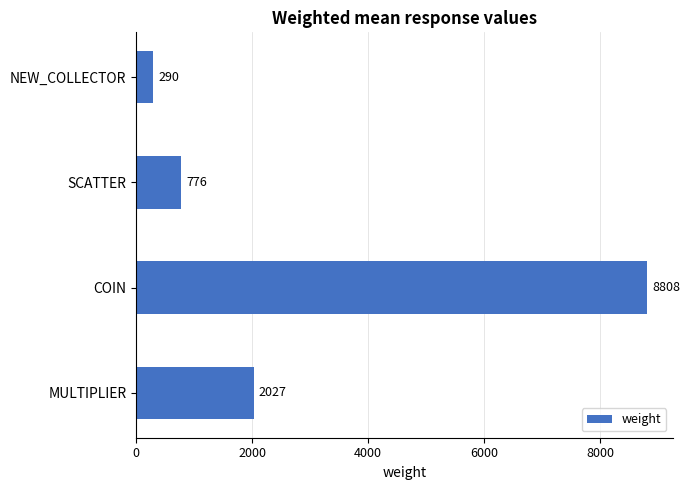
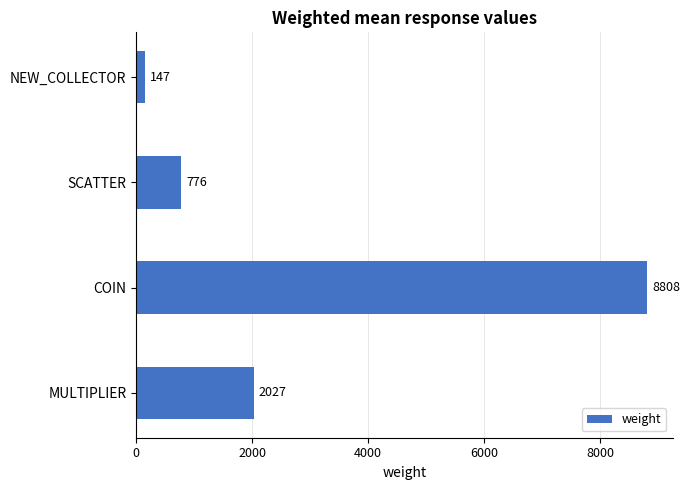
NEW_COLLECTOR: 290 -> 147
